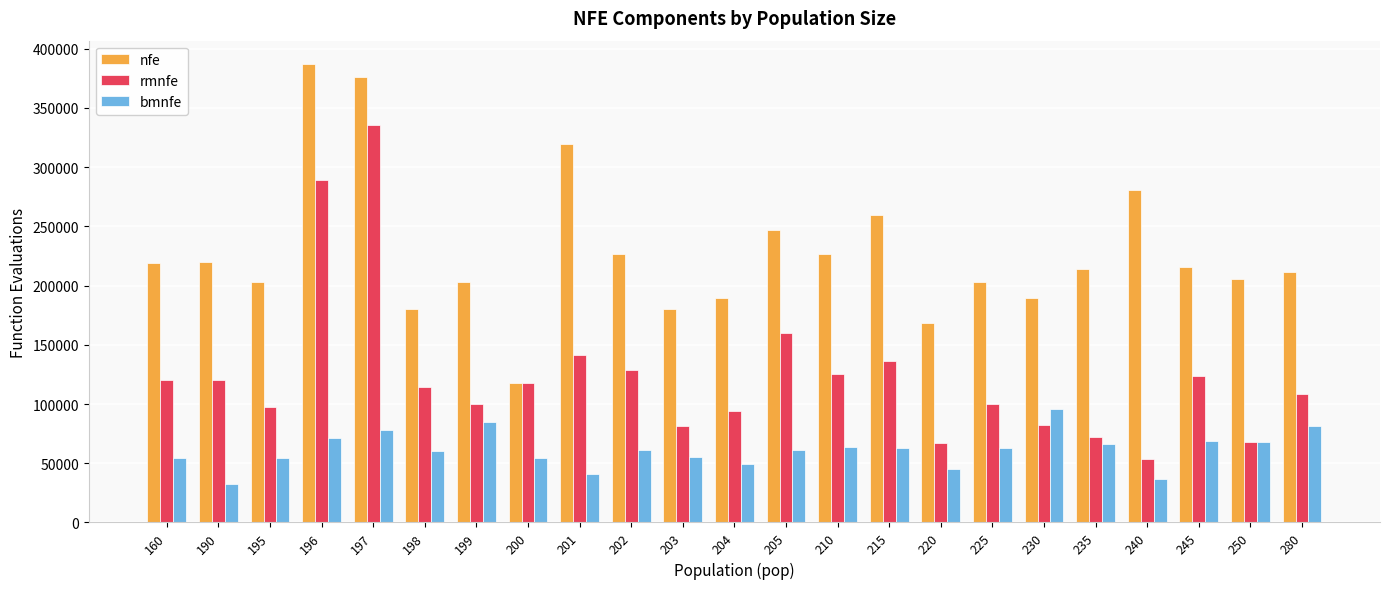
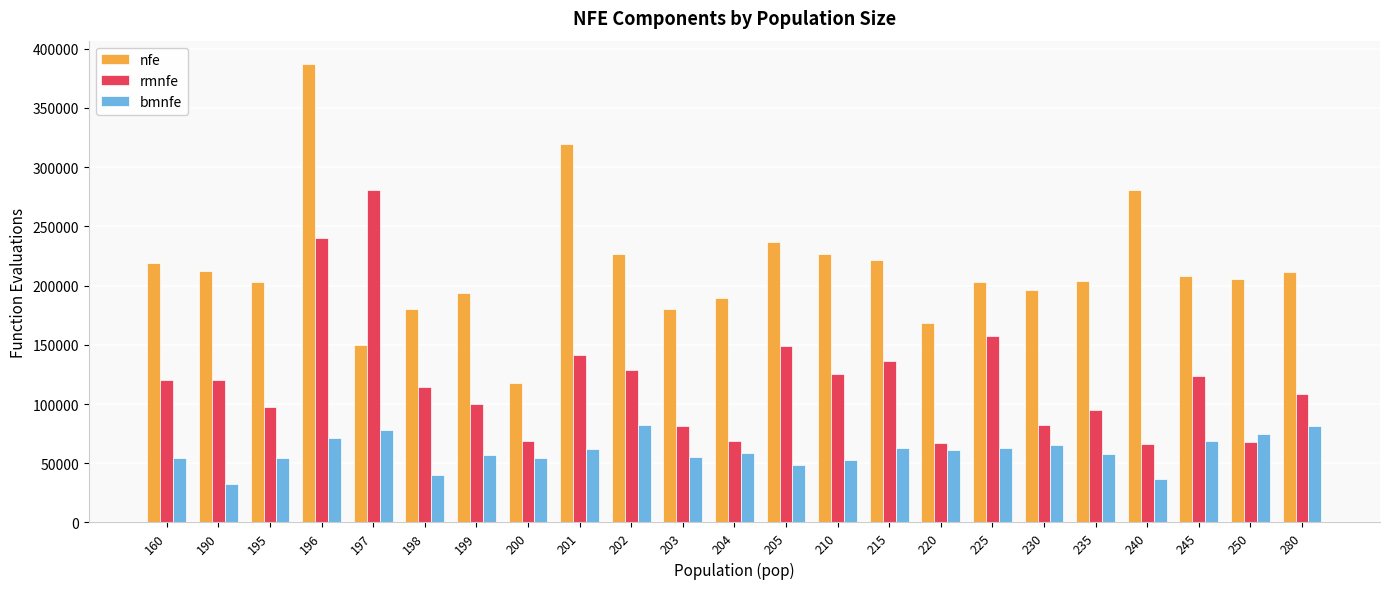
nfe, 190: 220000 -> 213000
rmnfe, 196: 289000 -> 240000
nfe, 197: 376000 -> 150000
rmnfe, 197: 336000 -> 281000
bmnfe, 198: 61000 -> 40000
nfe, 199: 203000 -> 194000
bmnfe, 199: 85000 -> 57000
rmnfe, 200: 118000 -> 68000
bmnfe, 201: 41000 -> 62000
bmnfe, 202: 62000 -> 82000
rmnfe, 204: 94000 -> 68000
bmnfe, 204: 50000 -> 58000
nfe, 205: 247000 -> 237000
rmnfe, 205: 160000 -> 149000
bmnfe, 205: 61000 -> 49000
bmnfe, 210: 64000 -> 52000
nfe, 215: 260000 -> 222000
bmnfe, 220: 45000 -> 62000
rmnfe, 225: 100000 -> 158000
nfe, 230: 189000 -> 196000
bmnfe, 230: 96000 -> 65000
nfe, 235: 214000 -> 204000
rmnfe, 235: 72000 -> 95000
bmnfe, 235: 67000 -> 58000
rmnfe, 240: 53000 -> 66000
nfe, 245: 215000 -> 208000
bmnfe, 250: 68000 -> 75000
